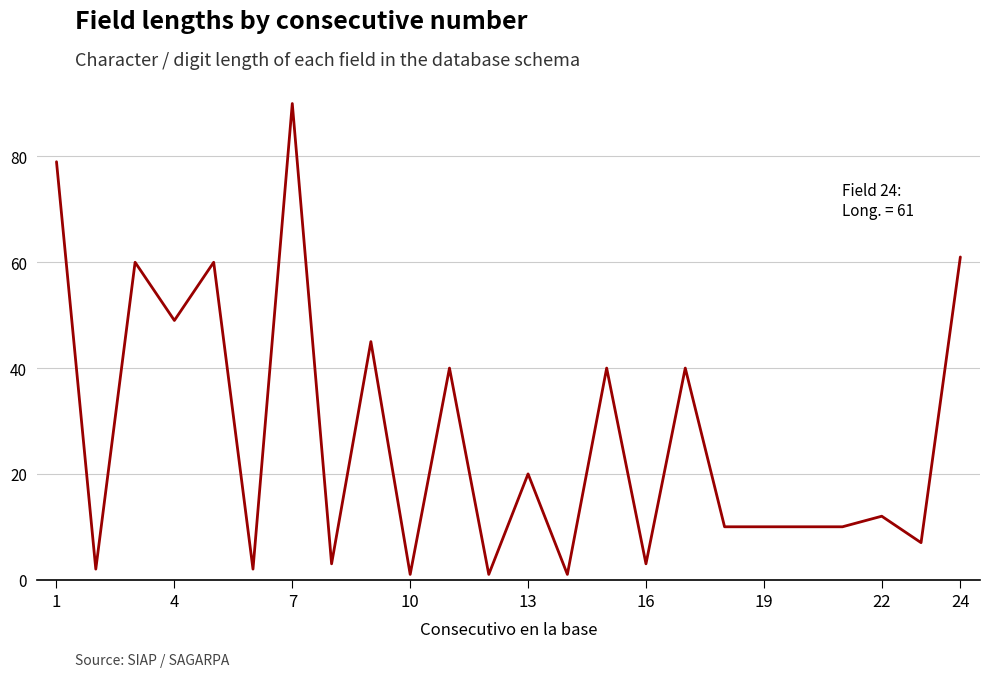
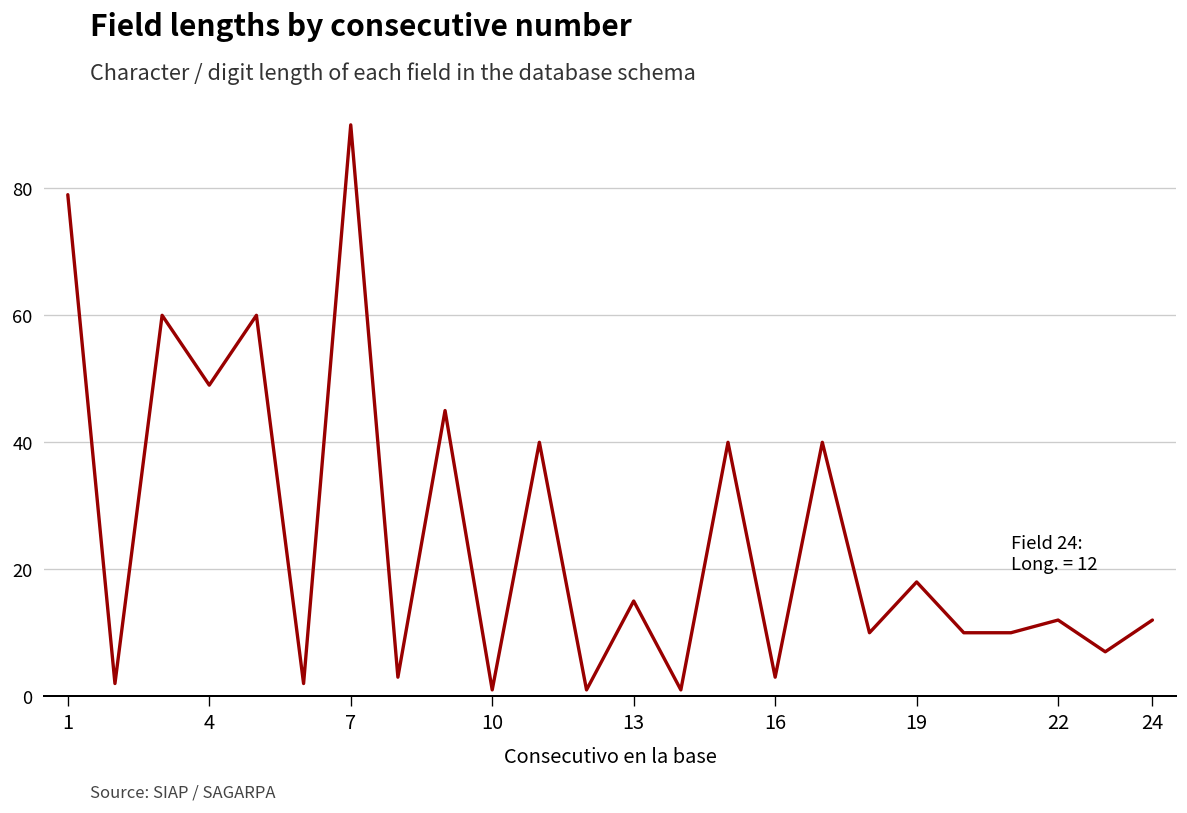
13: 20 -> 15
19: 10 -> 18
24: 61 -> 12
